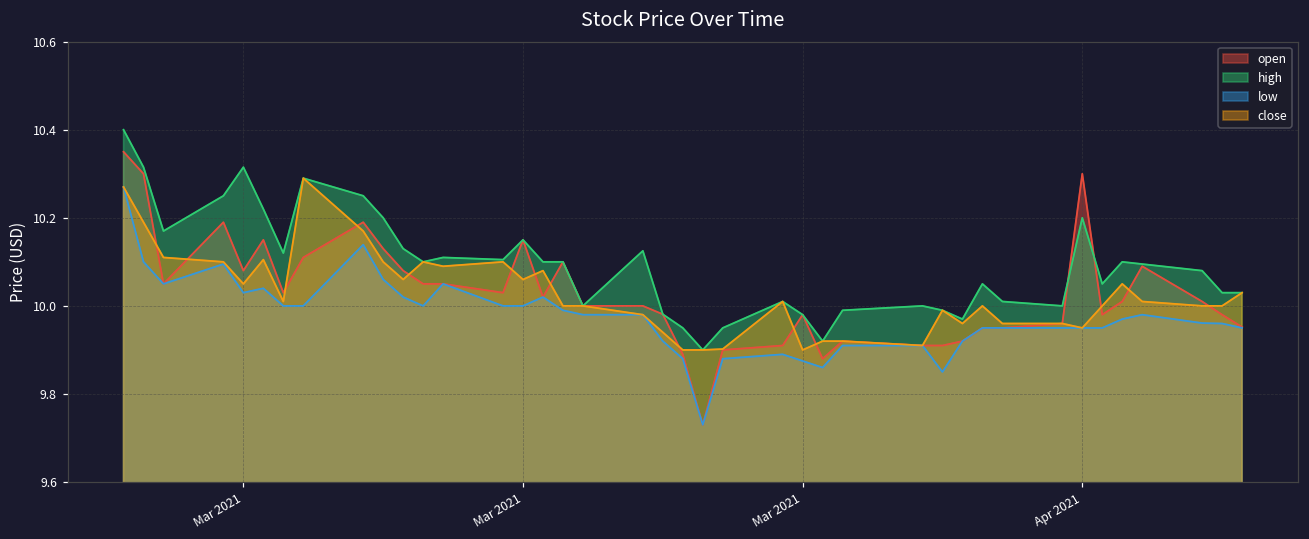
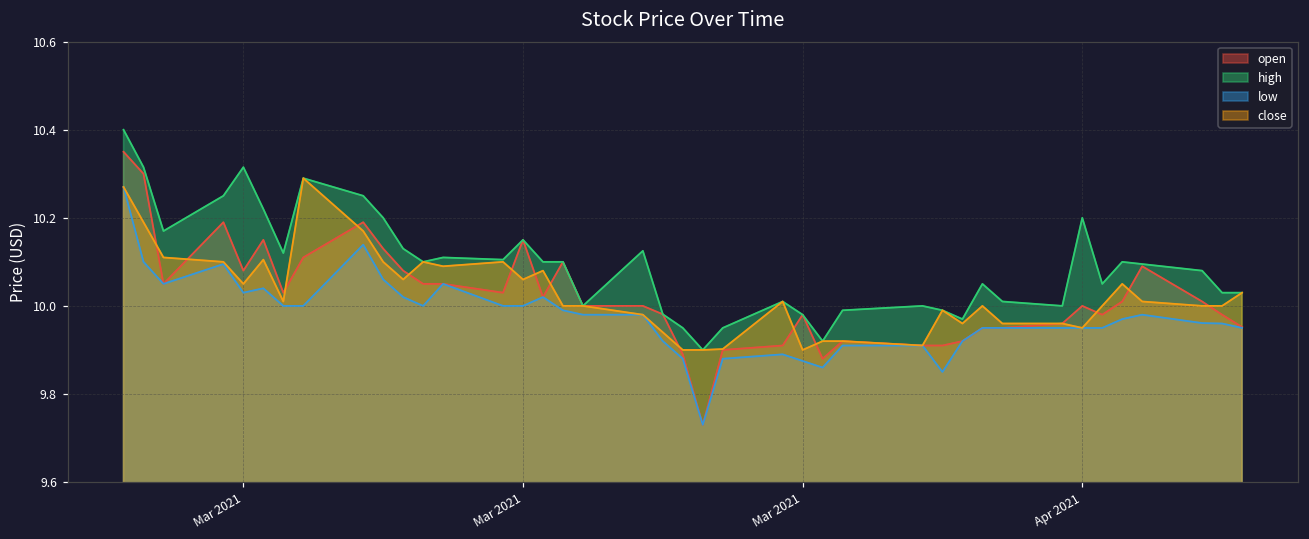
open, Apr 2021: 10.3 -> 10.0
